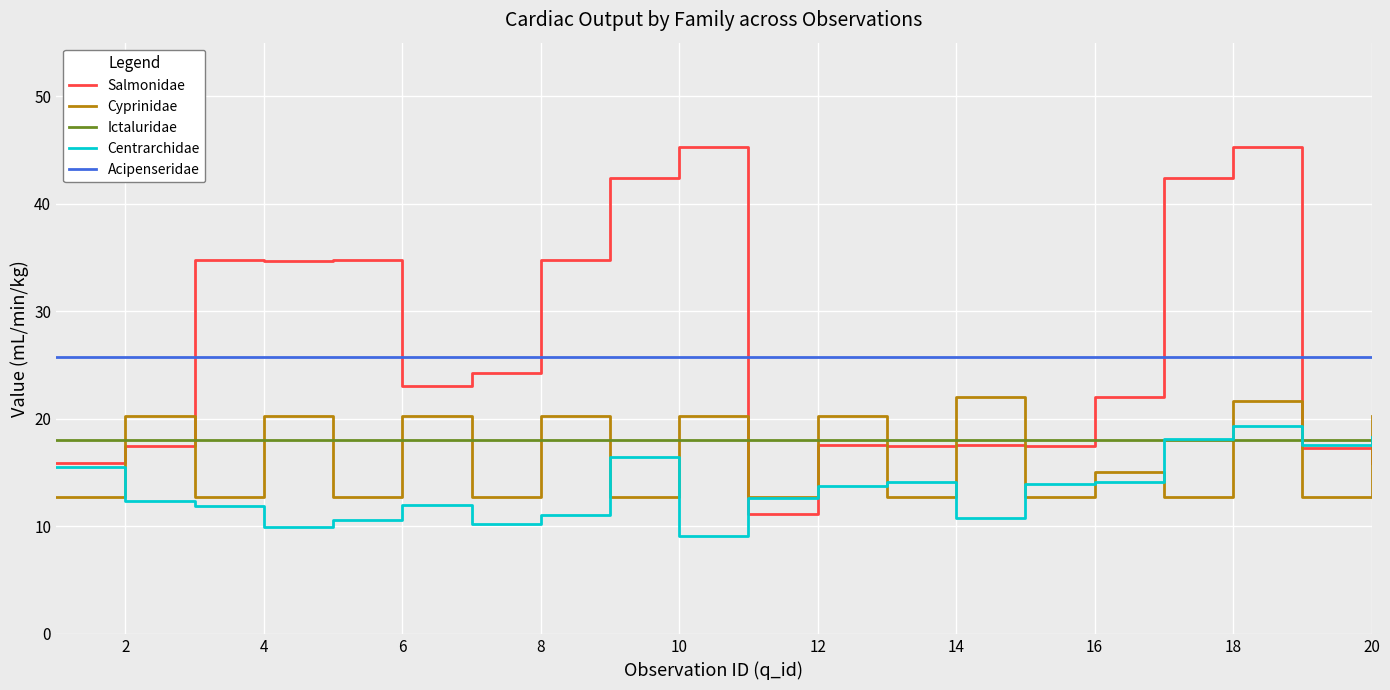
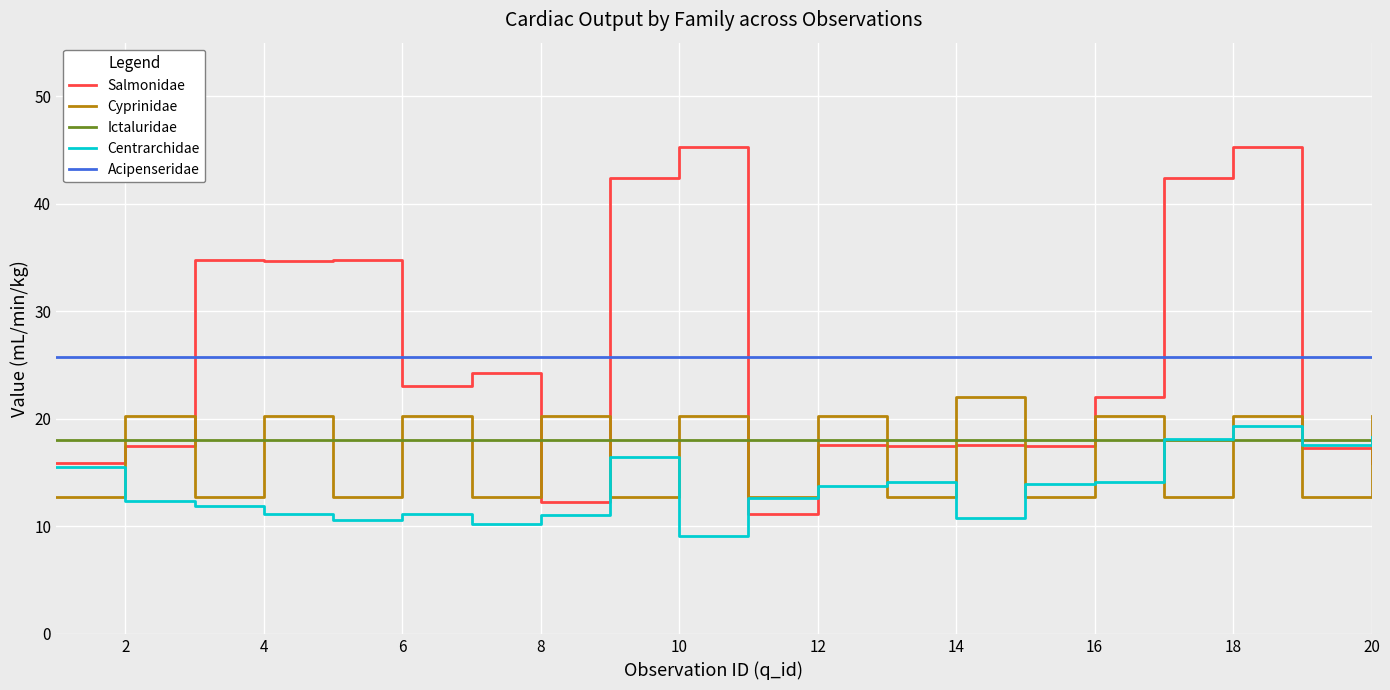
Centrarchidae, 4: 9.9 -> 11.2
Centrarchidae, 6: 12.0 -> 11.2
Salmonidae, 8: 34.8 -> 12.3
Cyprinidae, 16: 15.1 -> 20.3
Cyprinidae, 18: 21.7 -> 20.3
